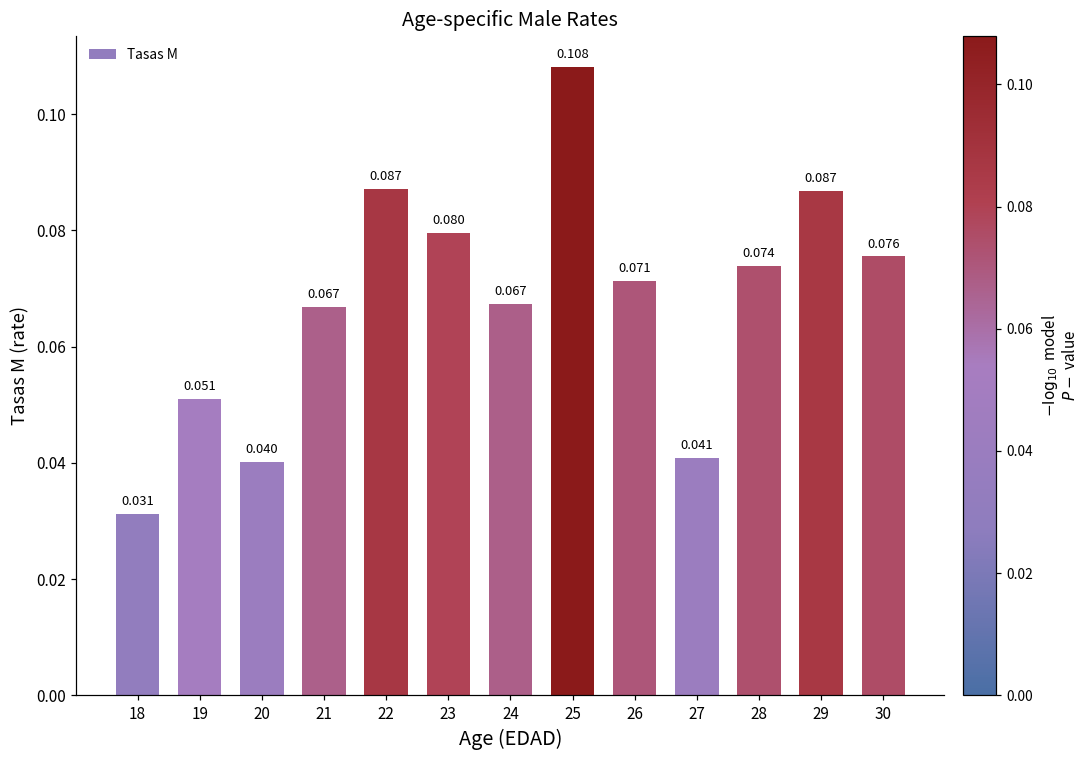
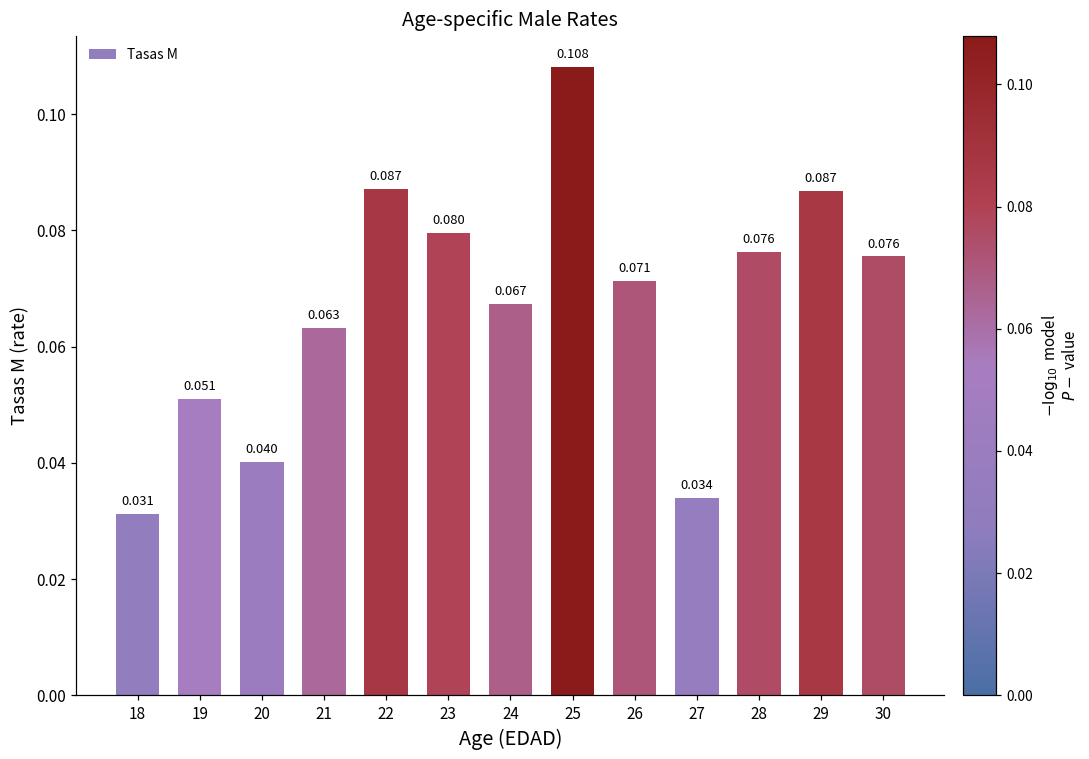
21: 0.067 -> 0.063
27: 0.041 -> 0.034
28: 0.074 -> 0.076
